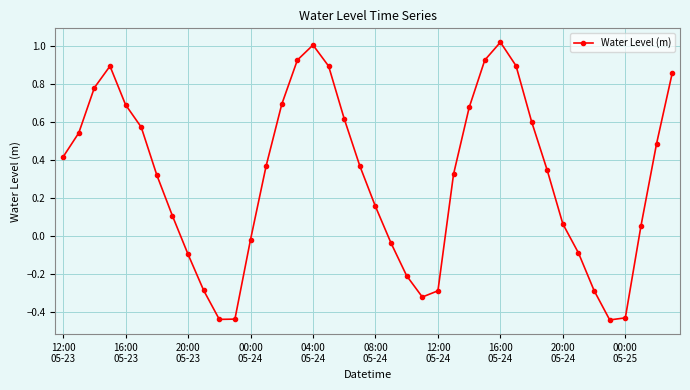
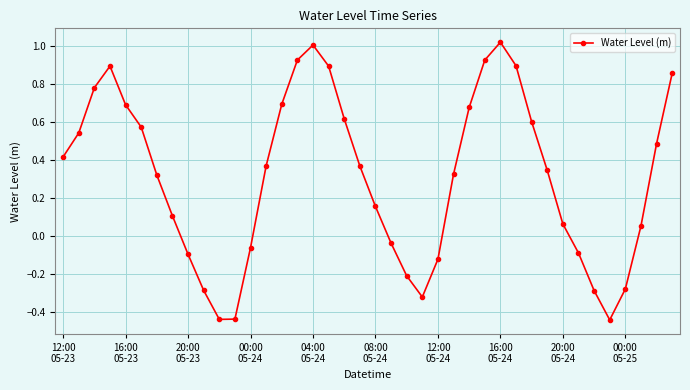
00:00 05-24: -0.02 -> -0.06
12:00 05-24: -0.29 -> -0.12
00:00 05-25: -0.43 -> -0.28
